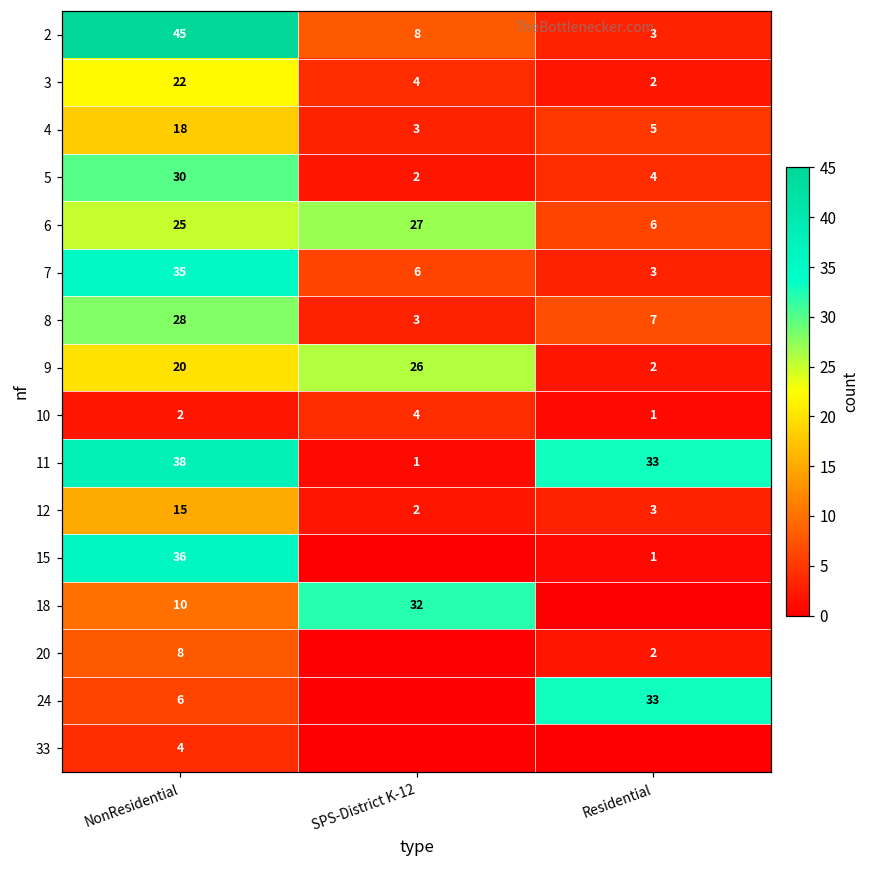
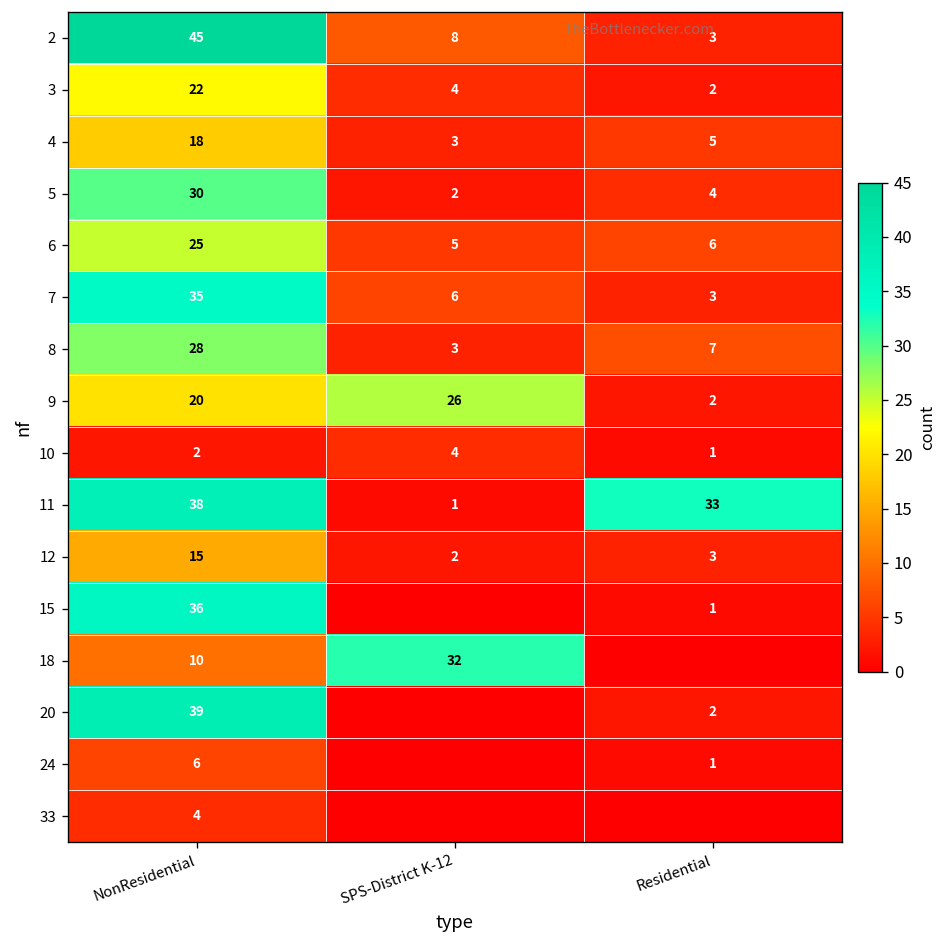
6, SPS-District K-12: 27 -> 5
20, NonResidential: 8 -> 39
24, Residential: 33 -> 1
